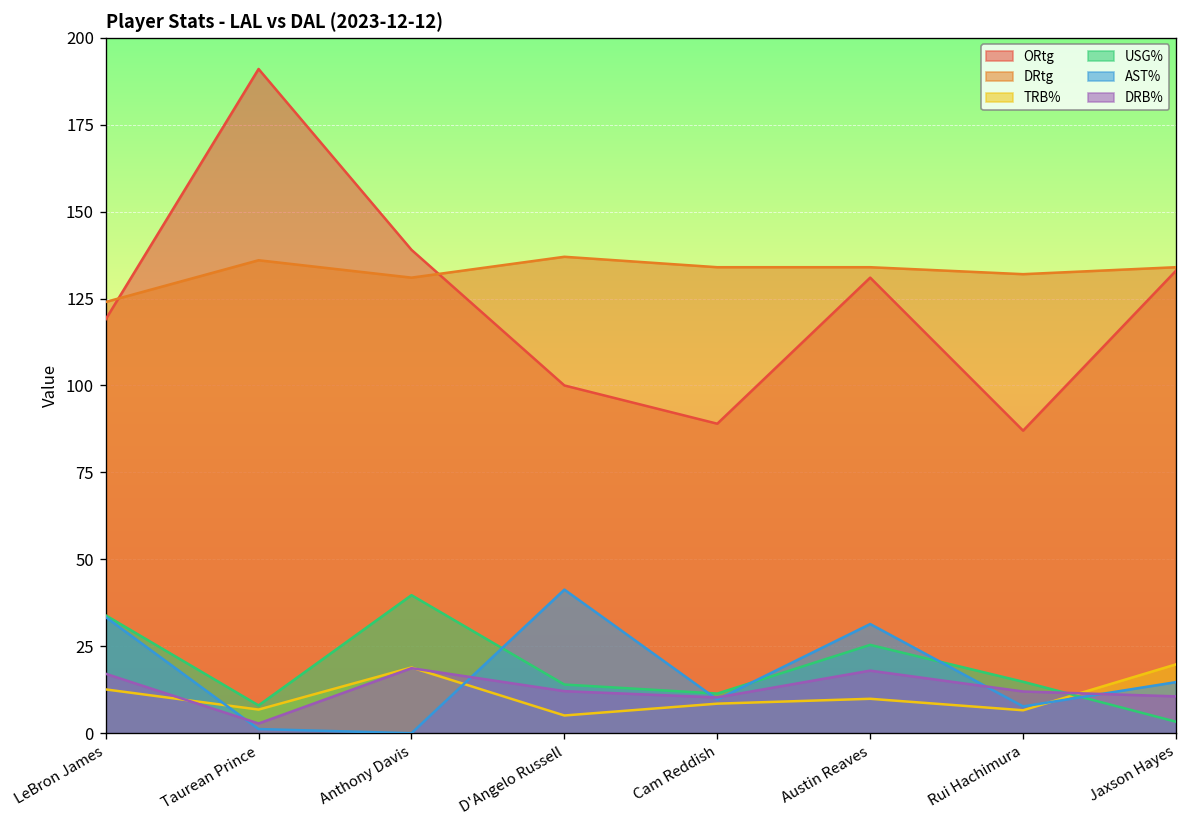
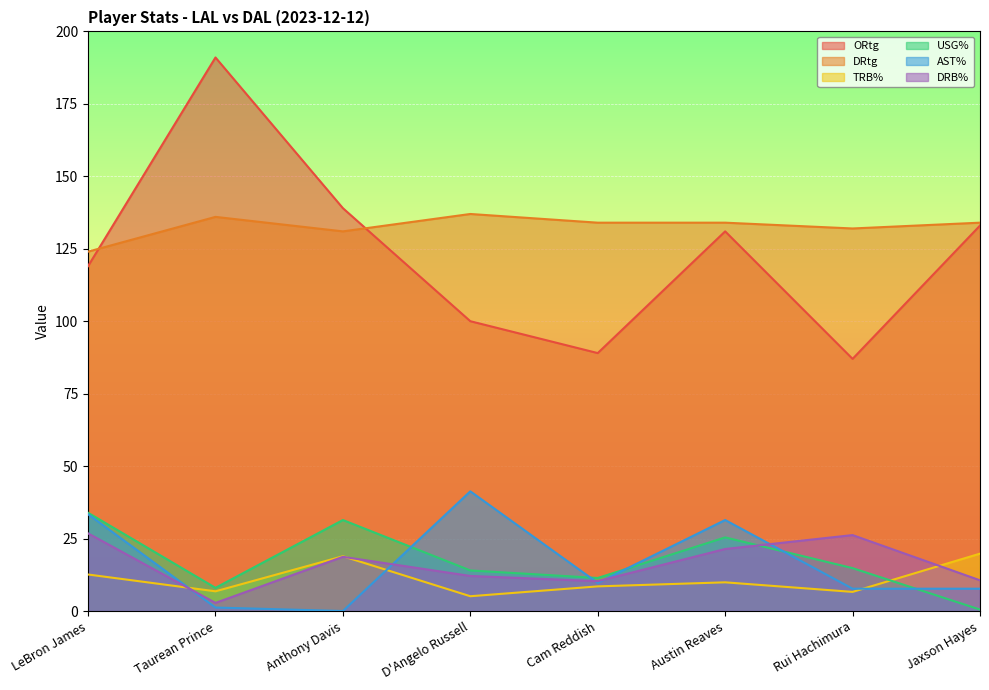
DRB%, LeBron James: 17 -> 27
USG%, Anthony Davis: 40 -> 31
DRB%, Austin Reaves: 18 -> 21
DRB%, Rui Hachimura: 12 -> 26
USG%, Jaxson Hayes: 3 -> 1
AST%, Jaxson Hayes: 15 -> 8
